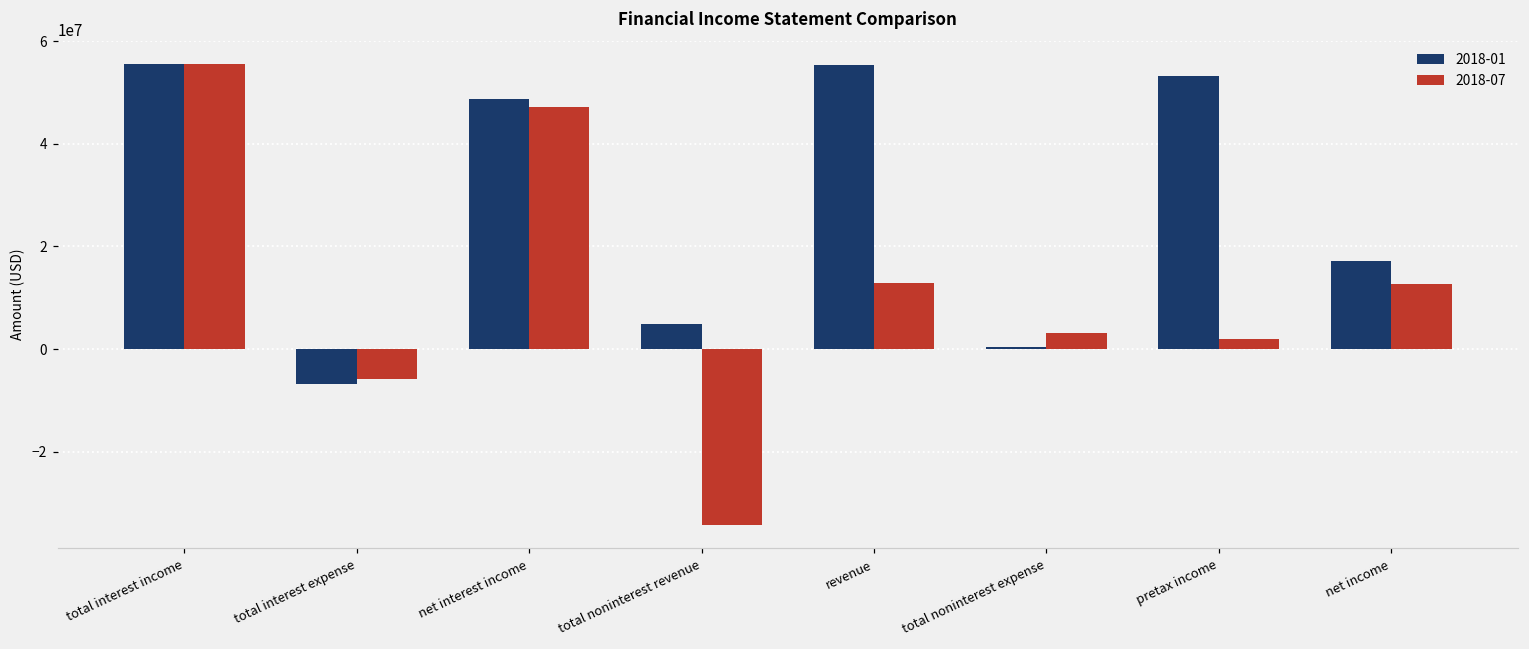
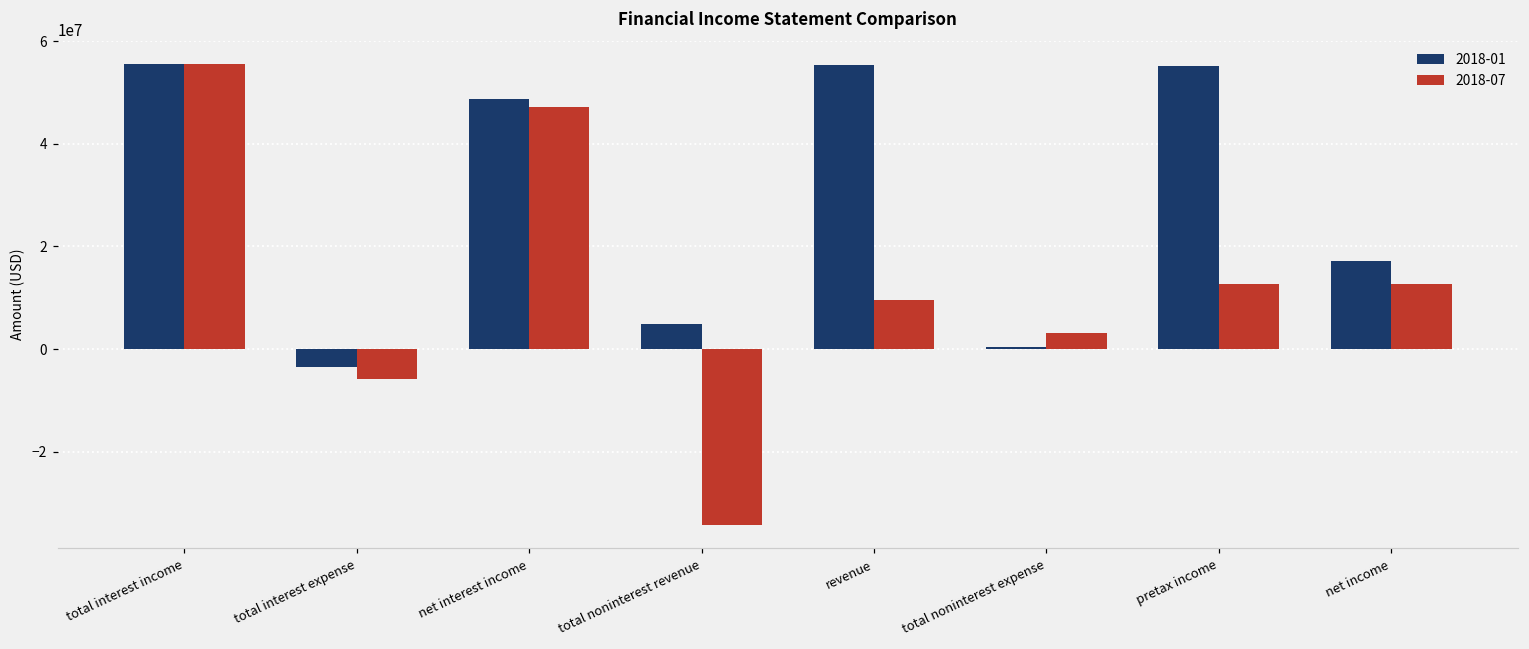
2018-01, total interest expense: -7000000 -> -4000000
2018-07, revenue: 13000000 -> 10000000
2018-01, pretax income: 53000000 -> 55000000
2018-07, pretax income: 2000000 -> 13000000
